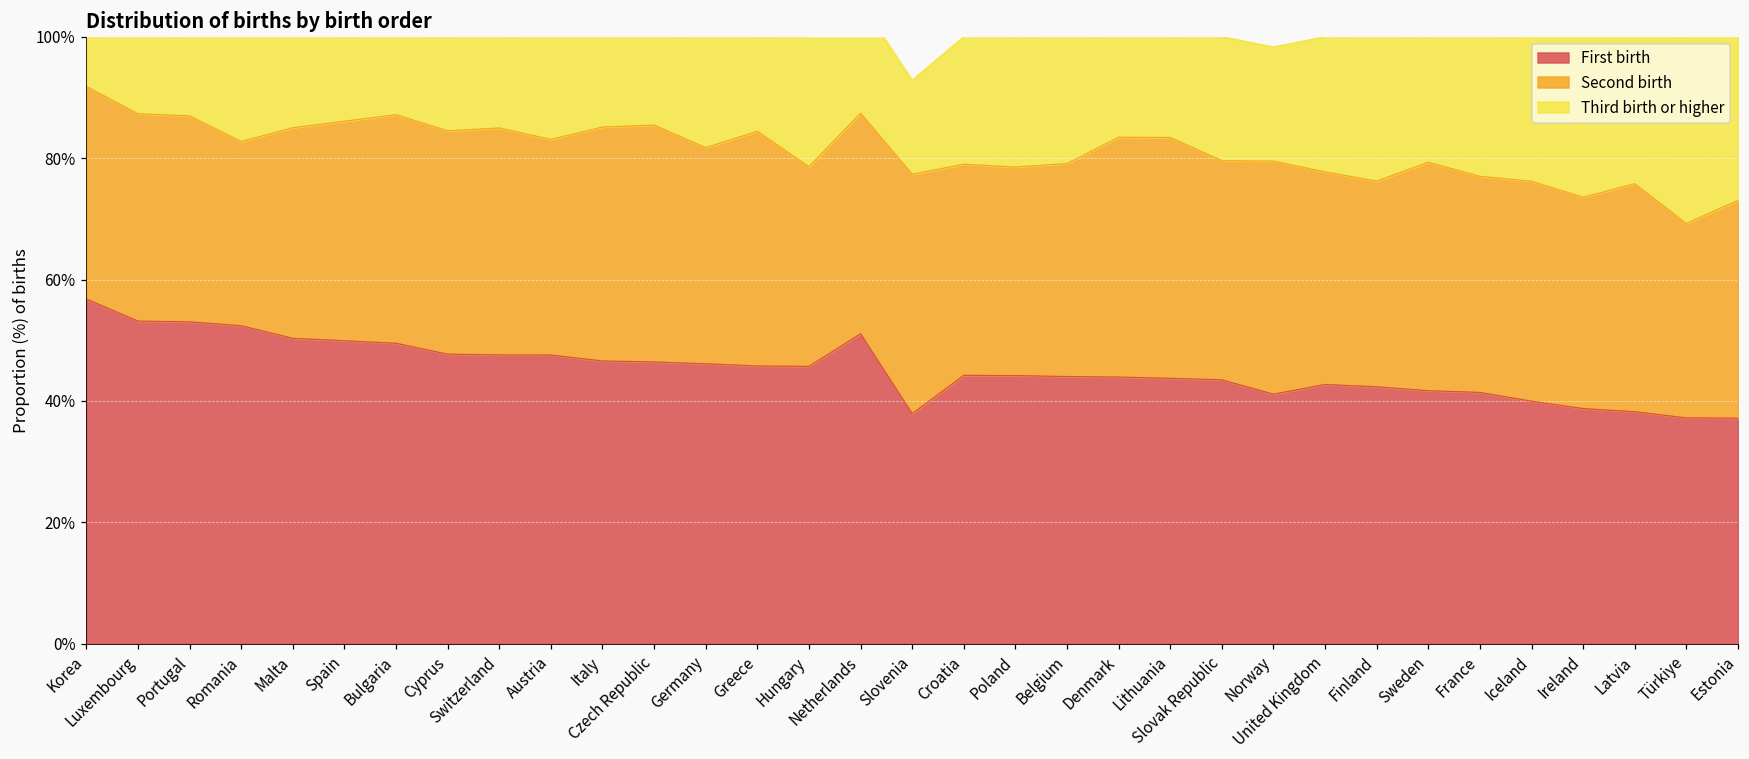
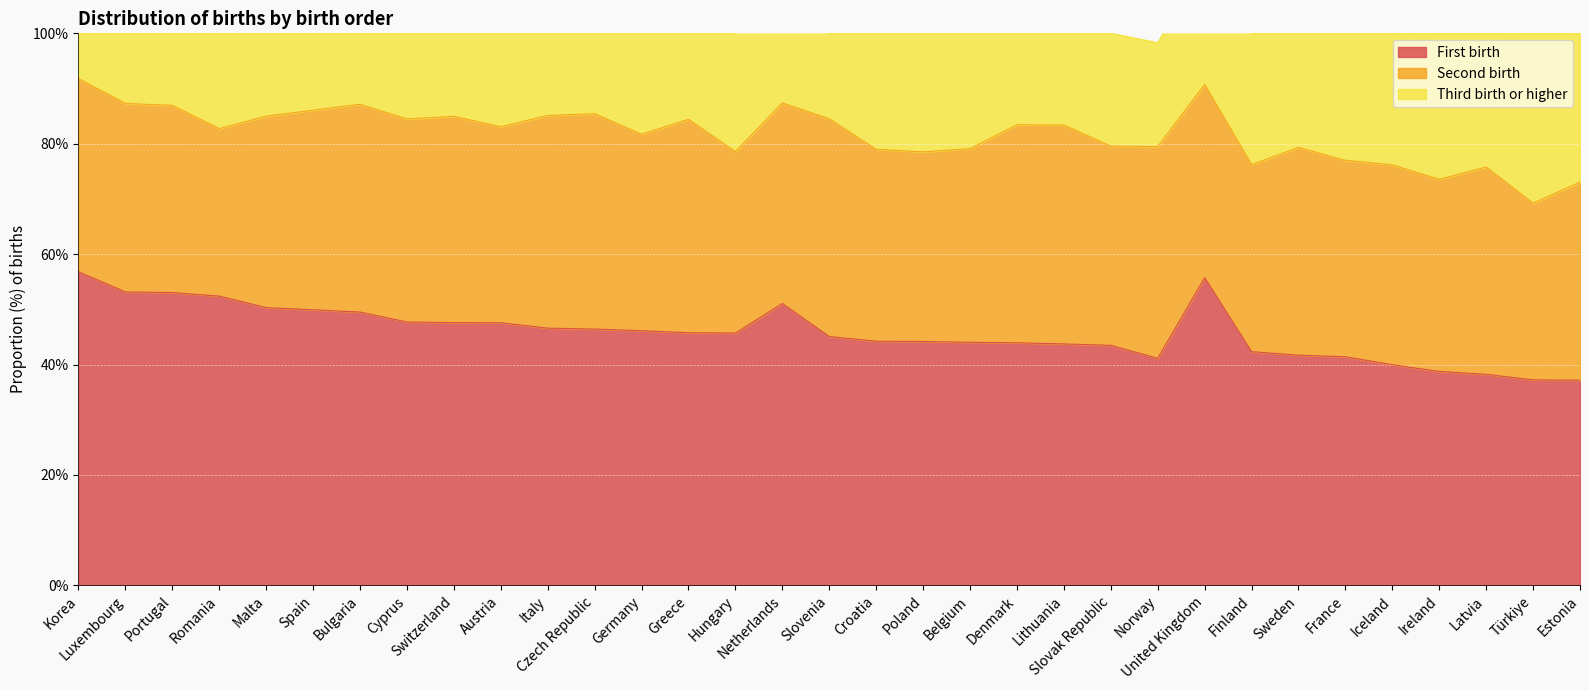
First birth, Slovenia: 38% -> 45%
First birth, United Kingdom: 43% -> 56%
